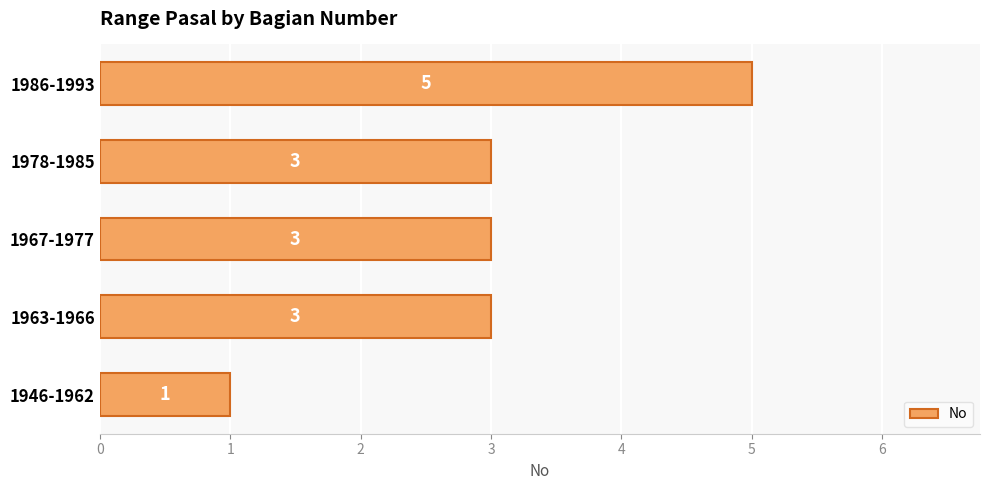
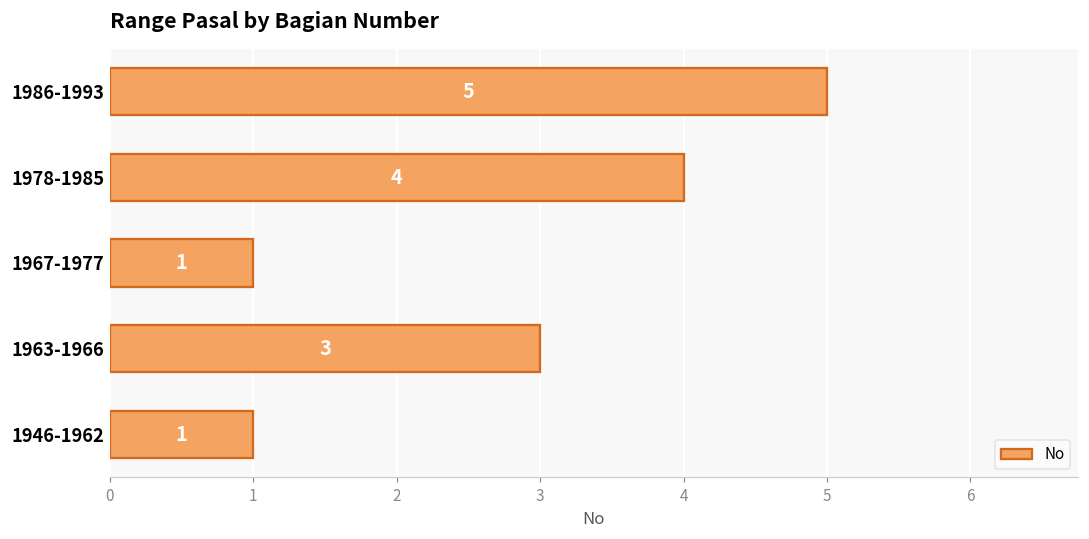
1978-1985: 3 -> 4
1967-1977: 3 -> 1
